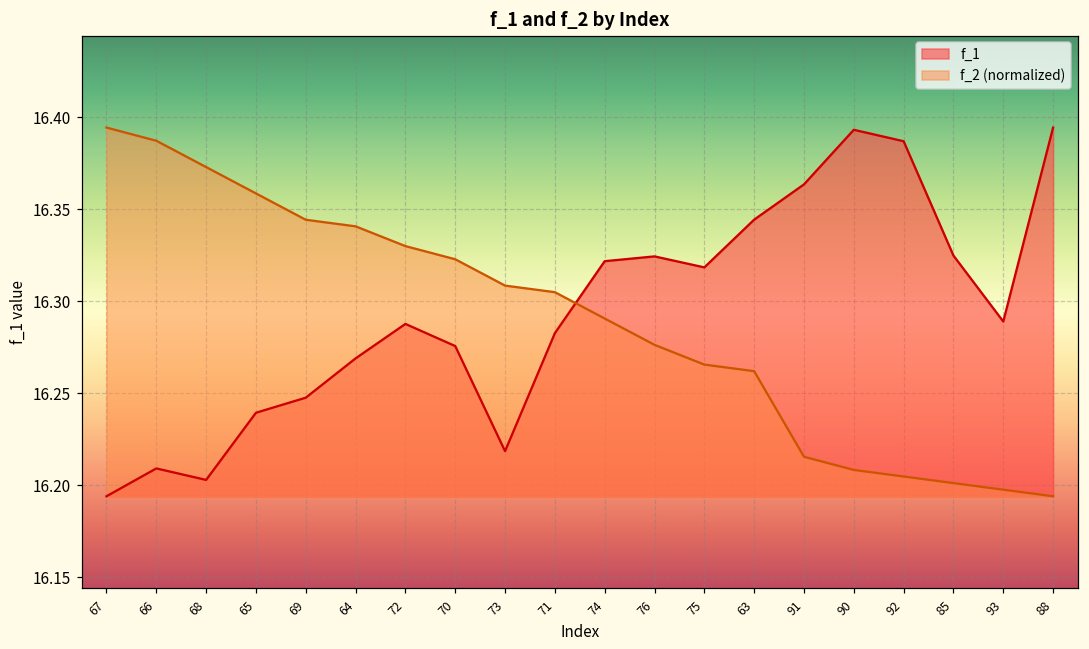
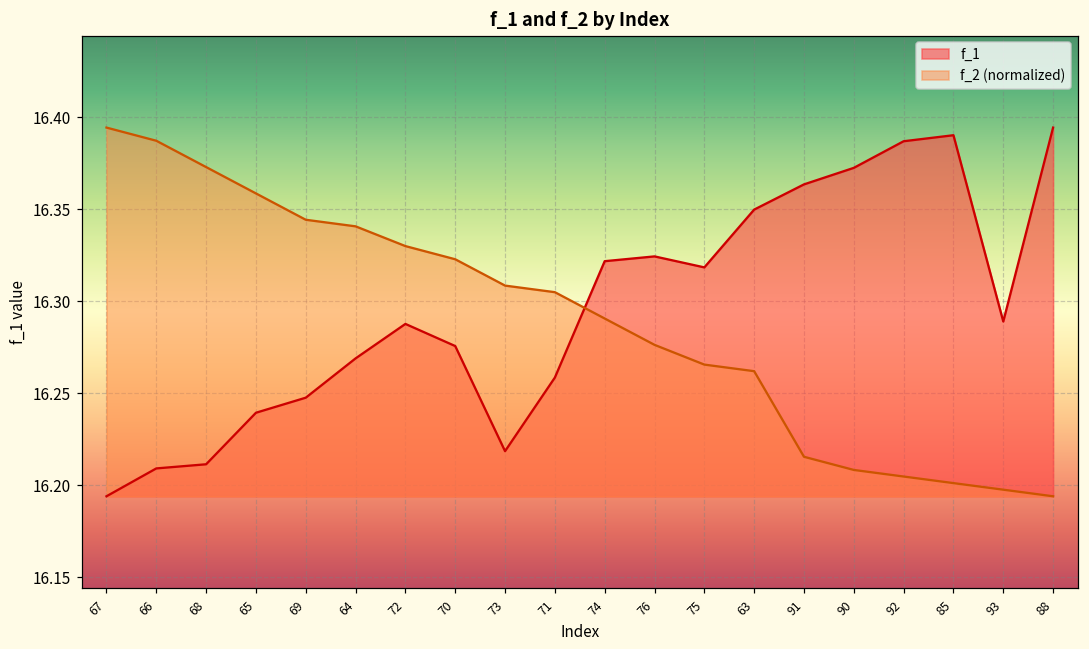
f_1, 68: 16.203 -> 16.211
f_1, 71: 16.283 -> 16.259
f_1, 63: 16.344 -> 16.350
f_1, 90: 16.393 -> 16.373
f_1, 85: 16.325 -> 16.390
